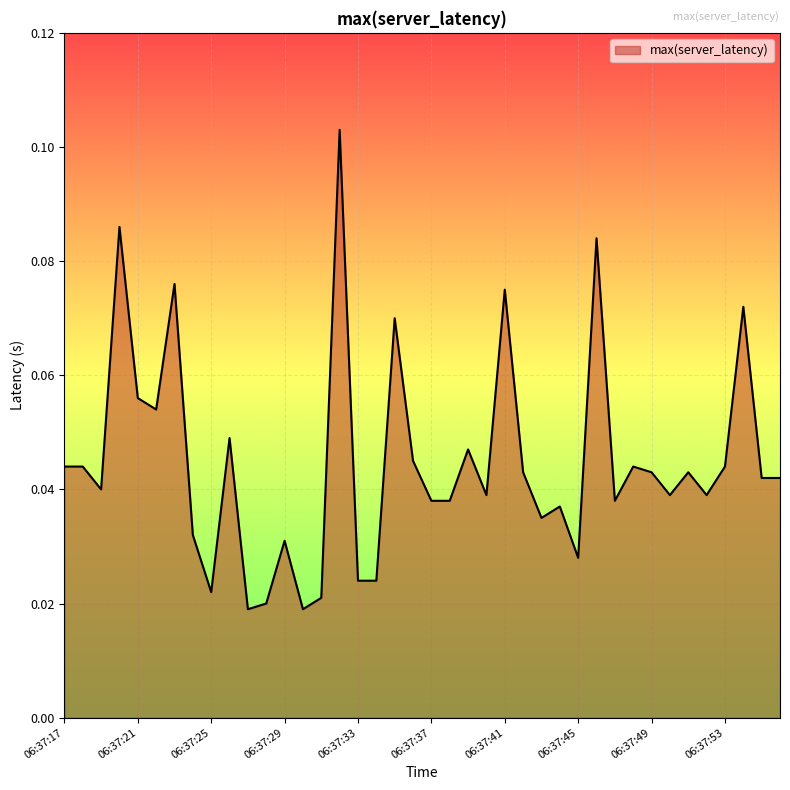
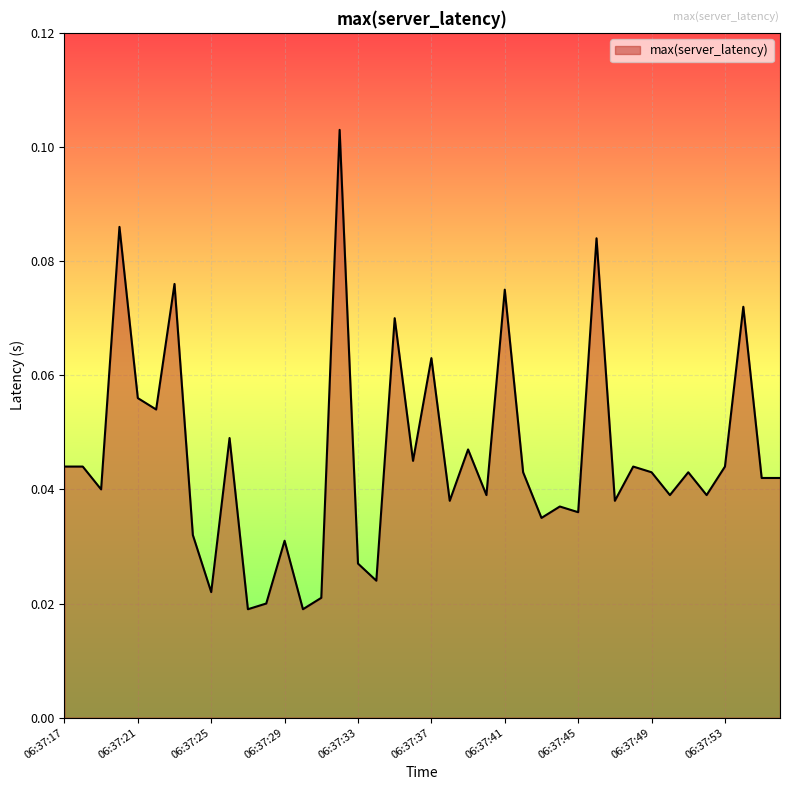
06:37:33: 0.024 -> 0.027
06:37:37: 0.038 -> 0.063
06:37:45: 0.028 -> 0.036
